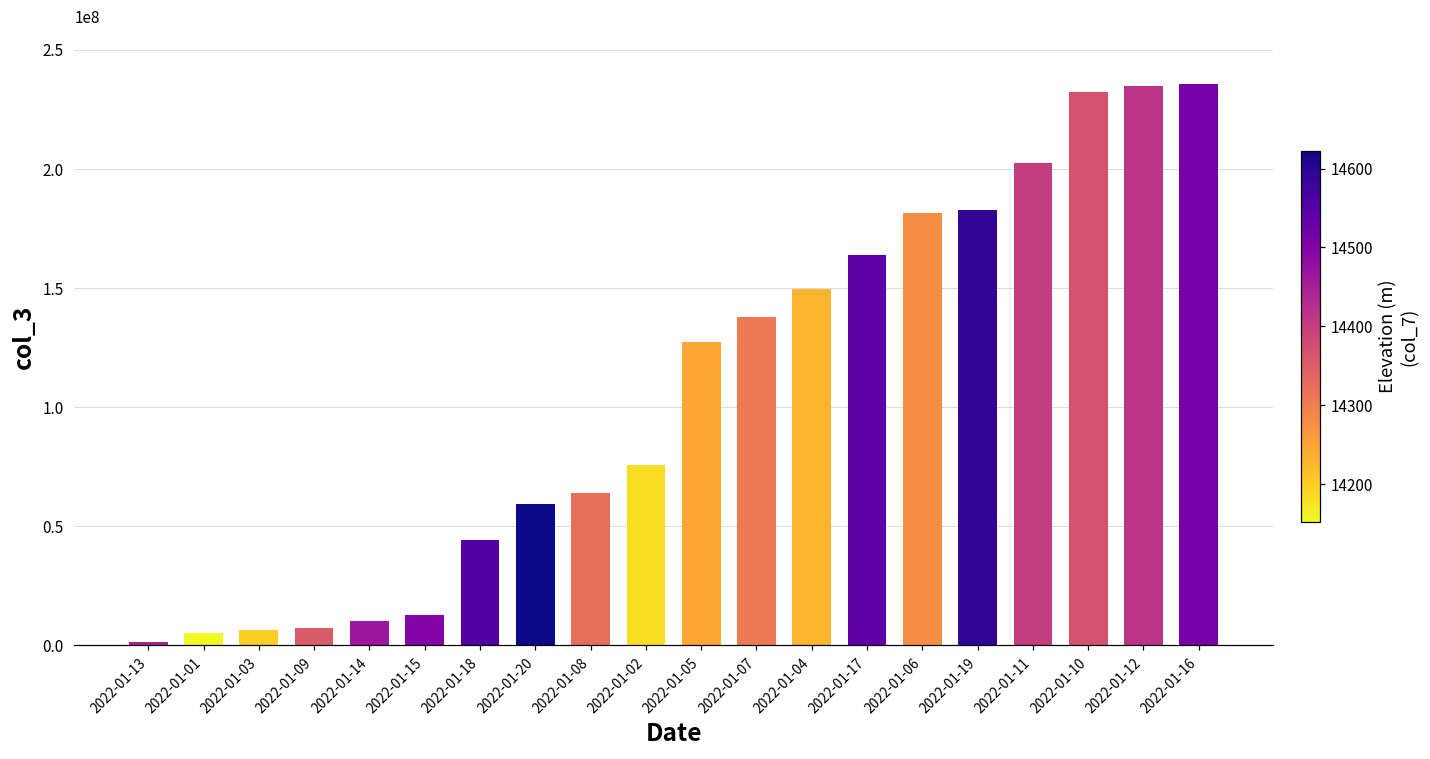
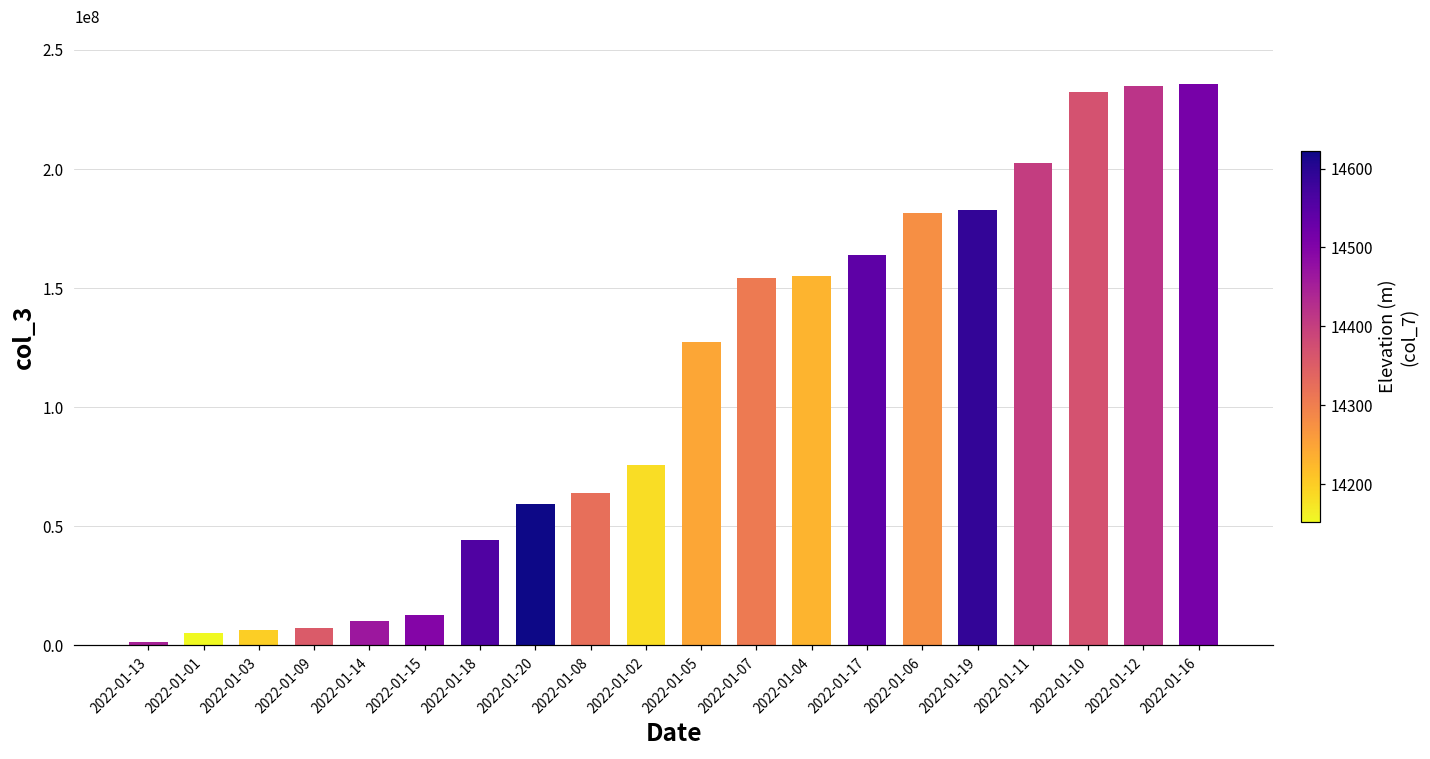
2022-01-07: 138000000 -> 154000000
2022-01-04: 150000000 -> 155000000
